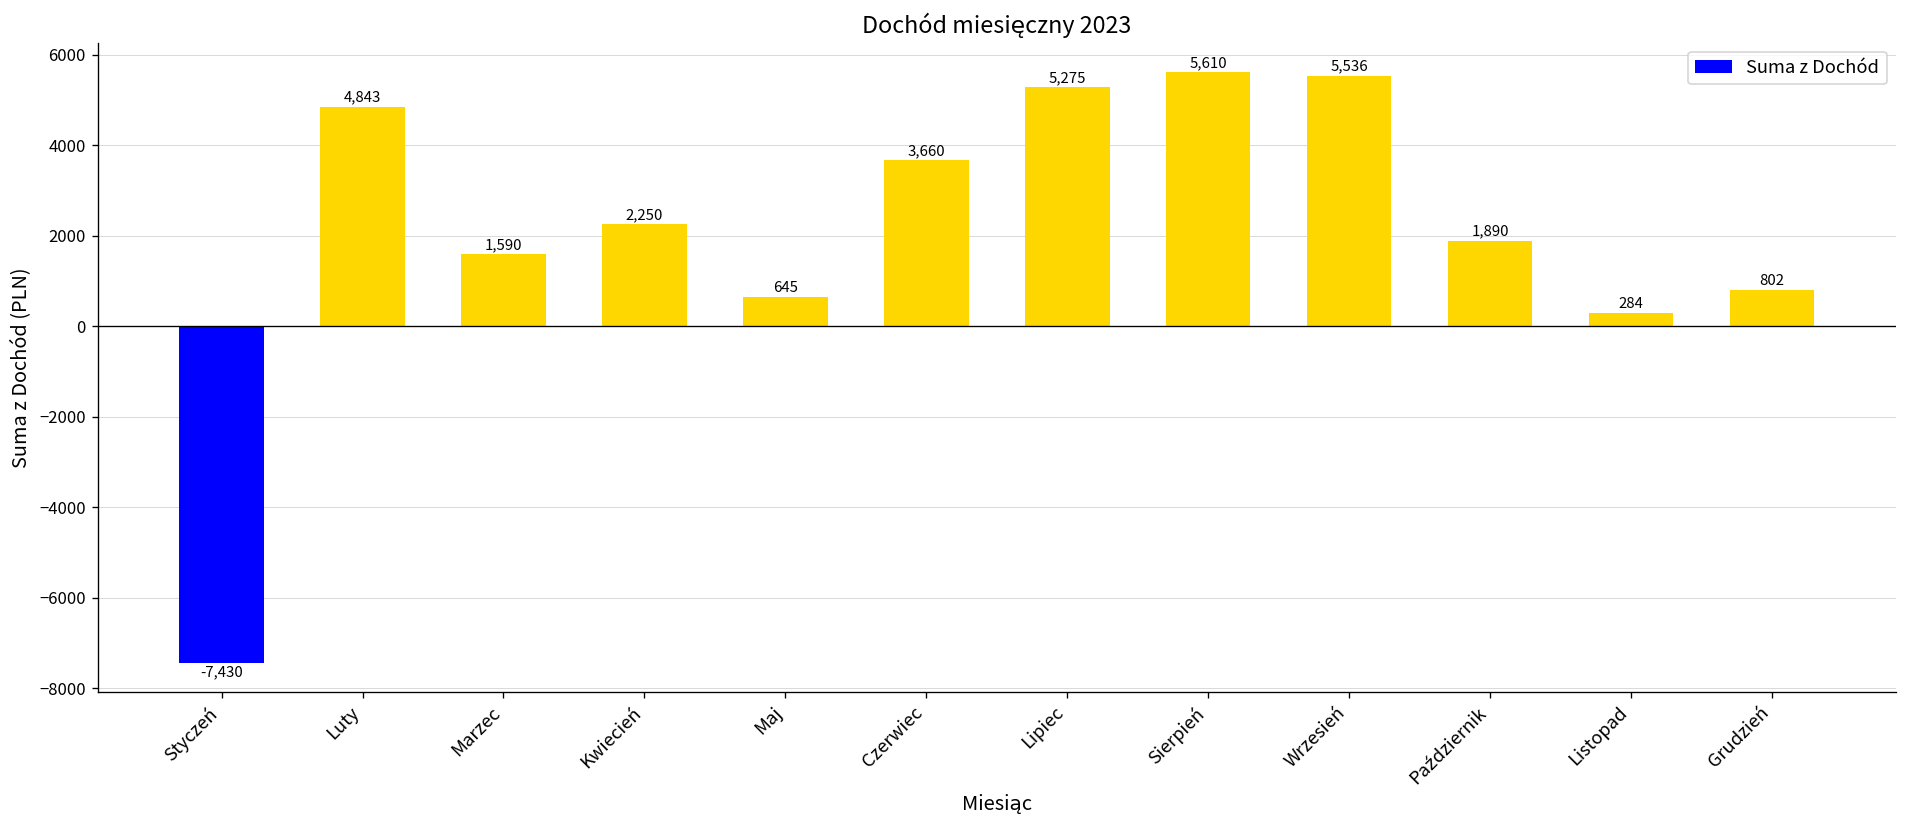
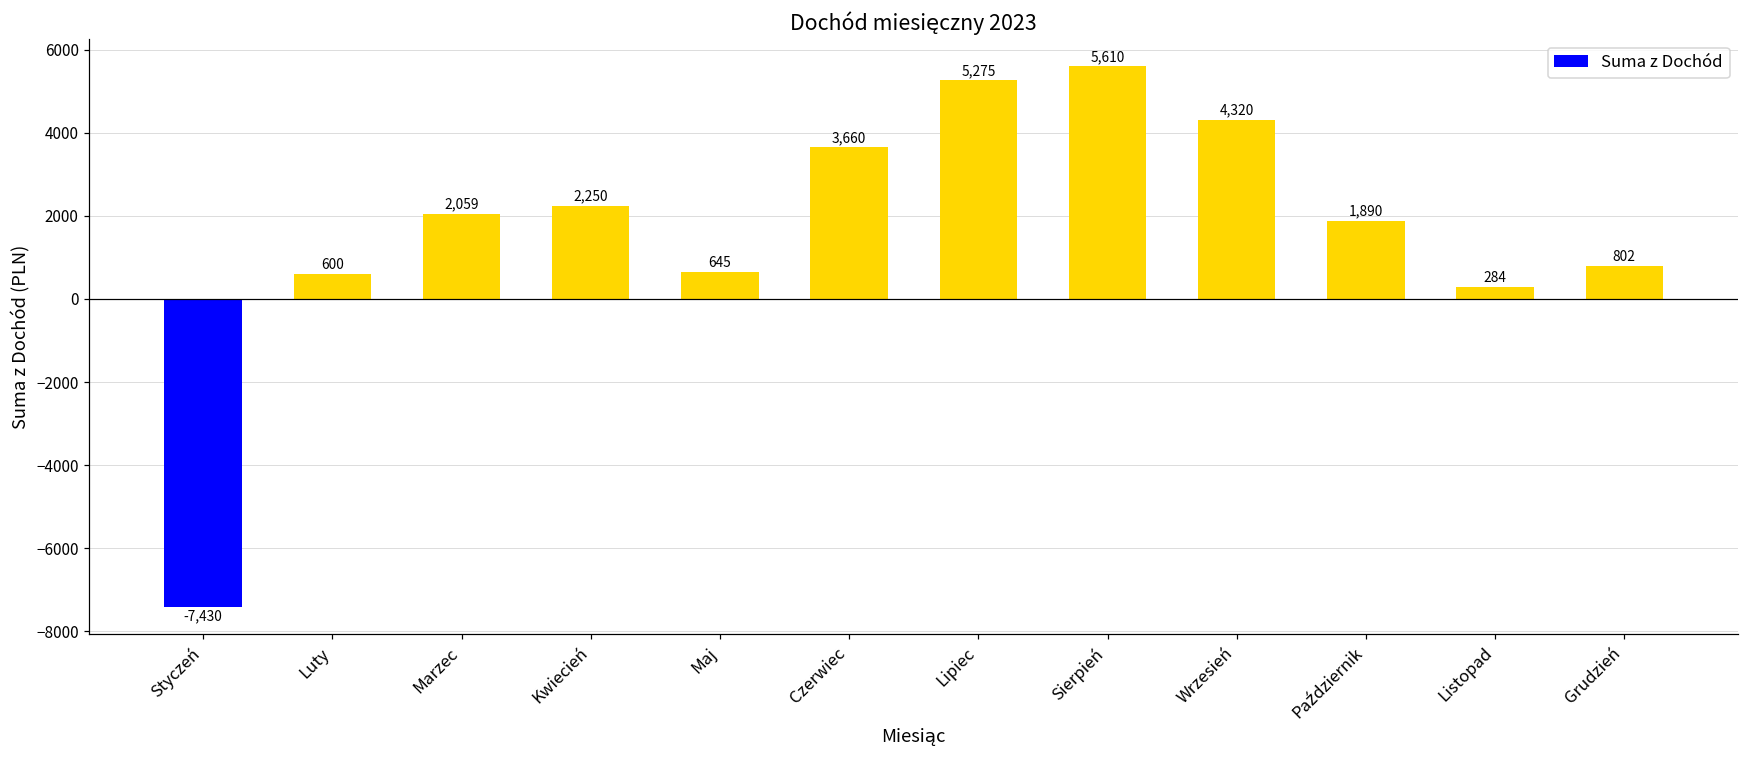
Luty: 4,843 -> 600
Marzec: 1,590 -> 2,059
Wrzesień: 5,536 -> 4,320
